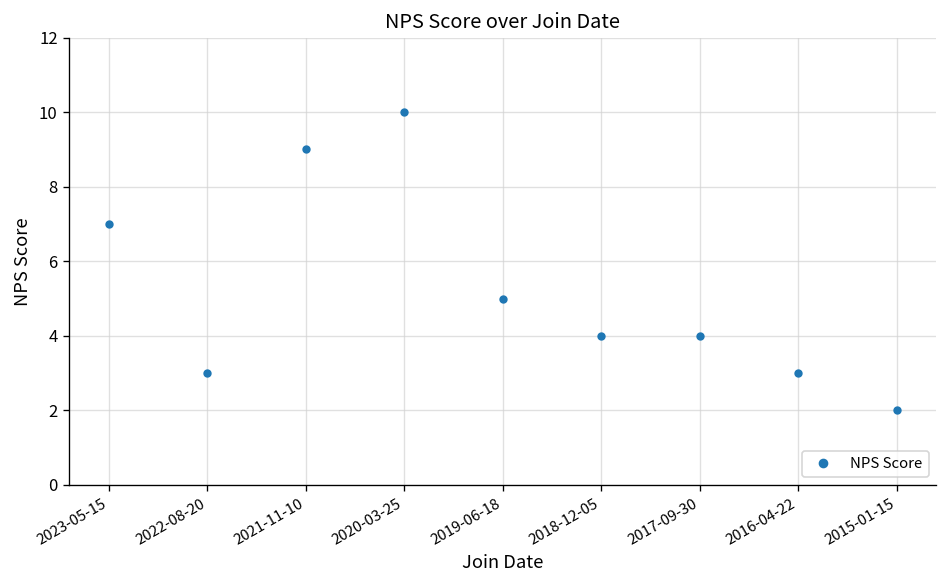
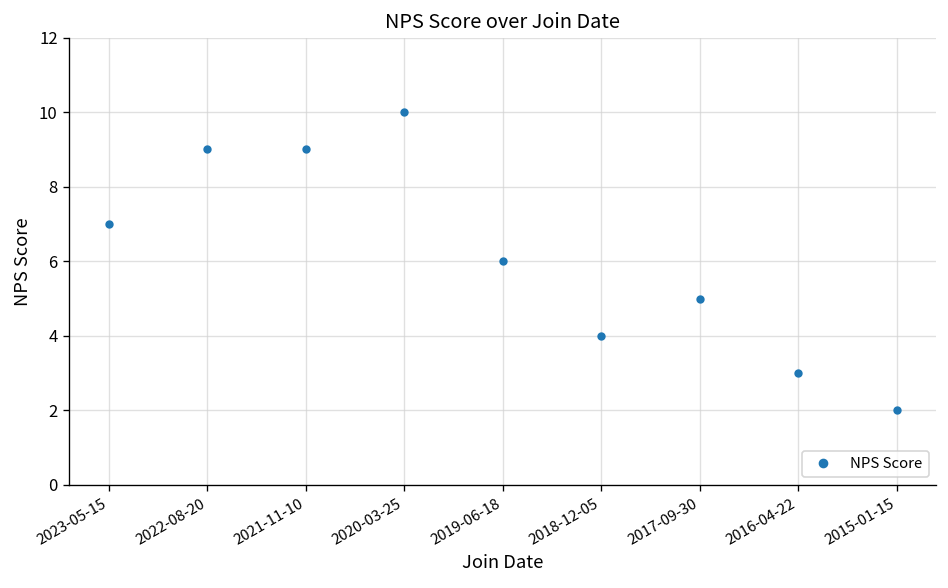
2022-08-20: 3 -> 9
2019-06-18: 5 -> 6
2017-09-30: 4 -> 5
